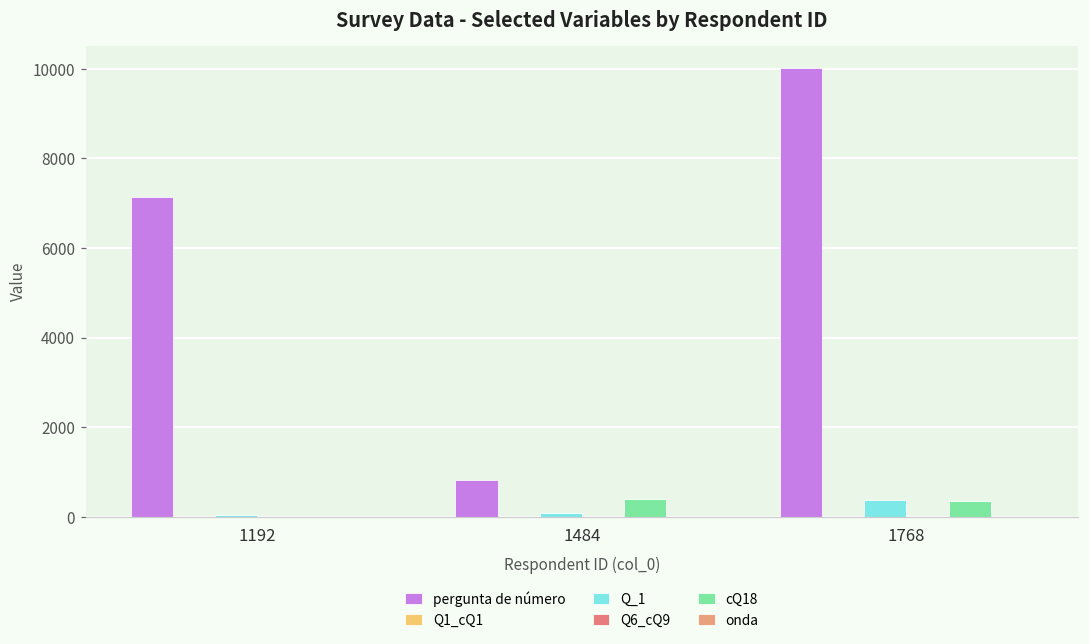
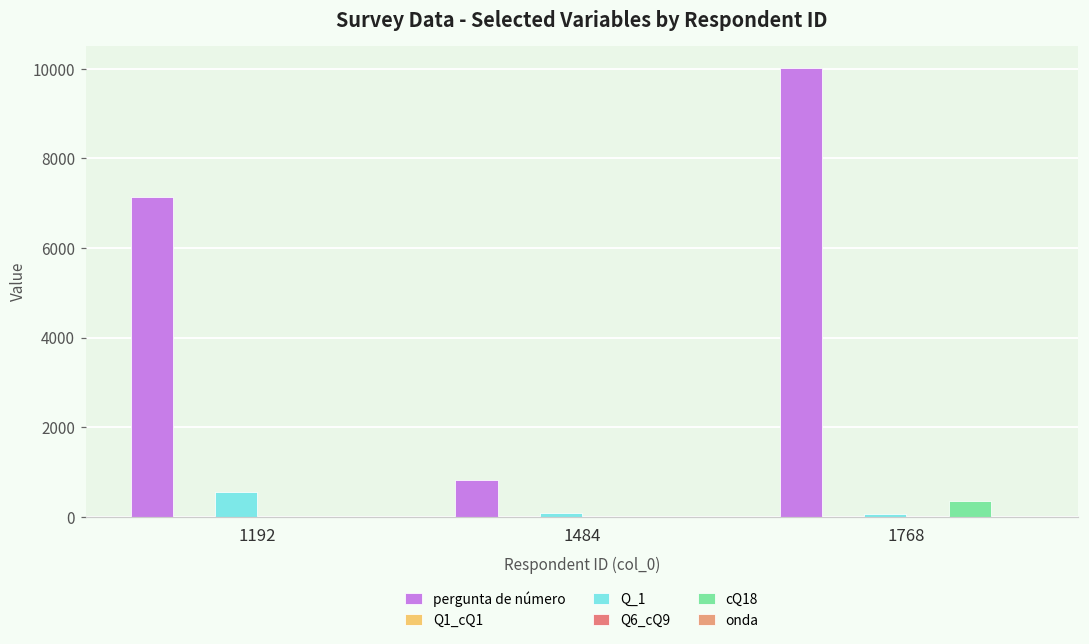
Q_1, 1192: 0 -> 600
cQ18, 1484: 400 -> 0
Q_1, 1768: 400 -> 100
